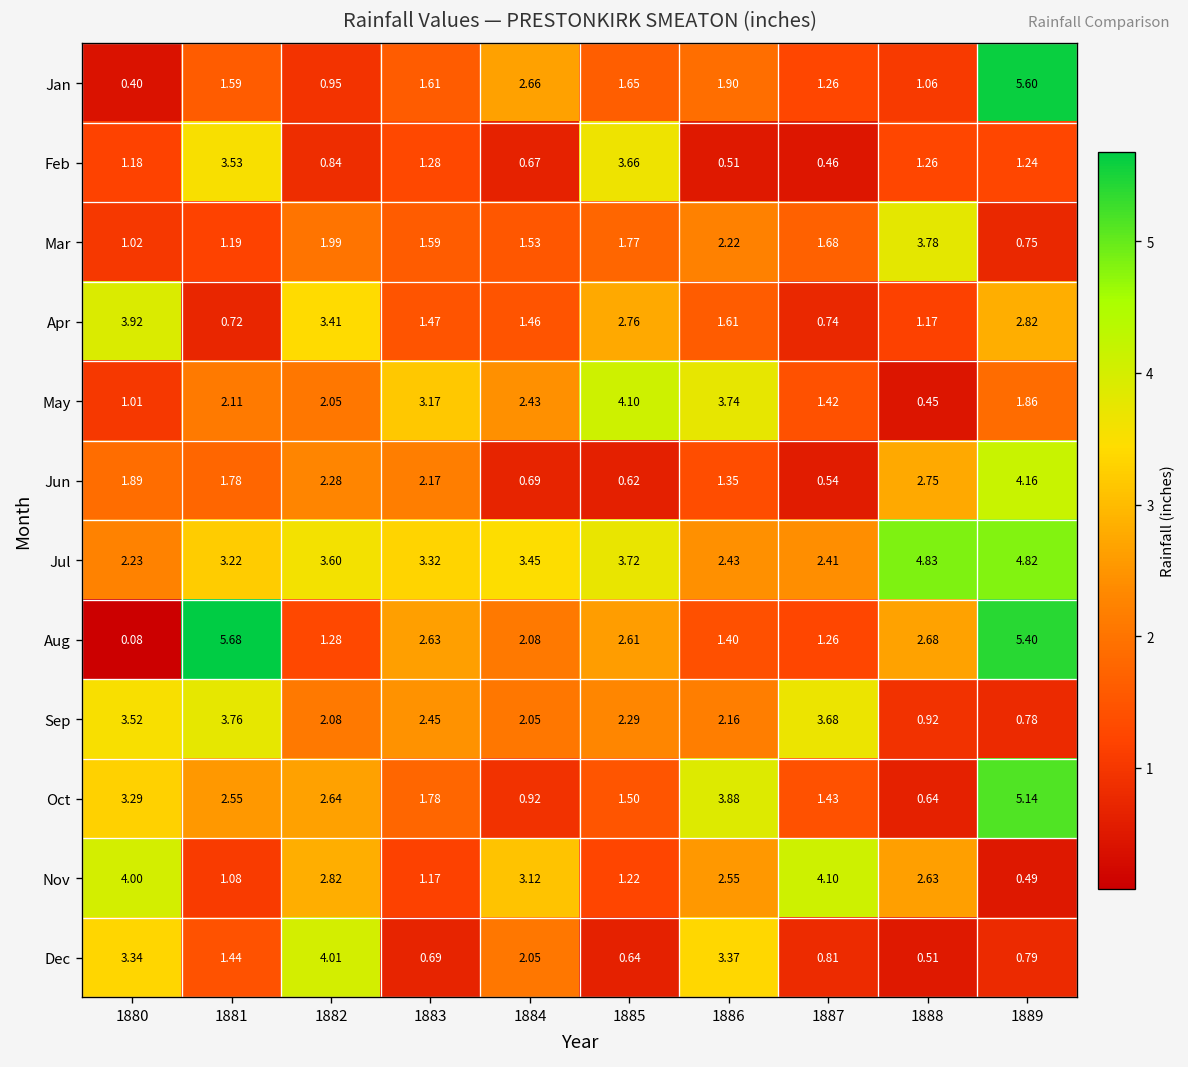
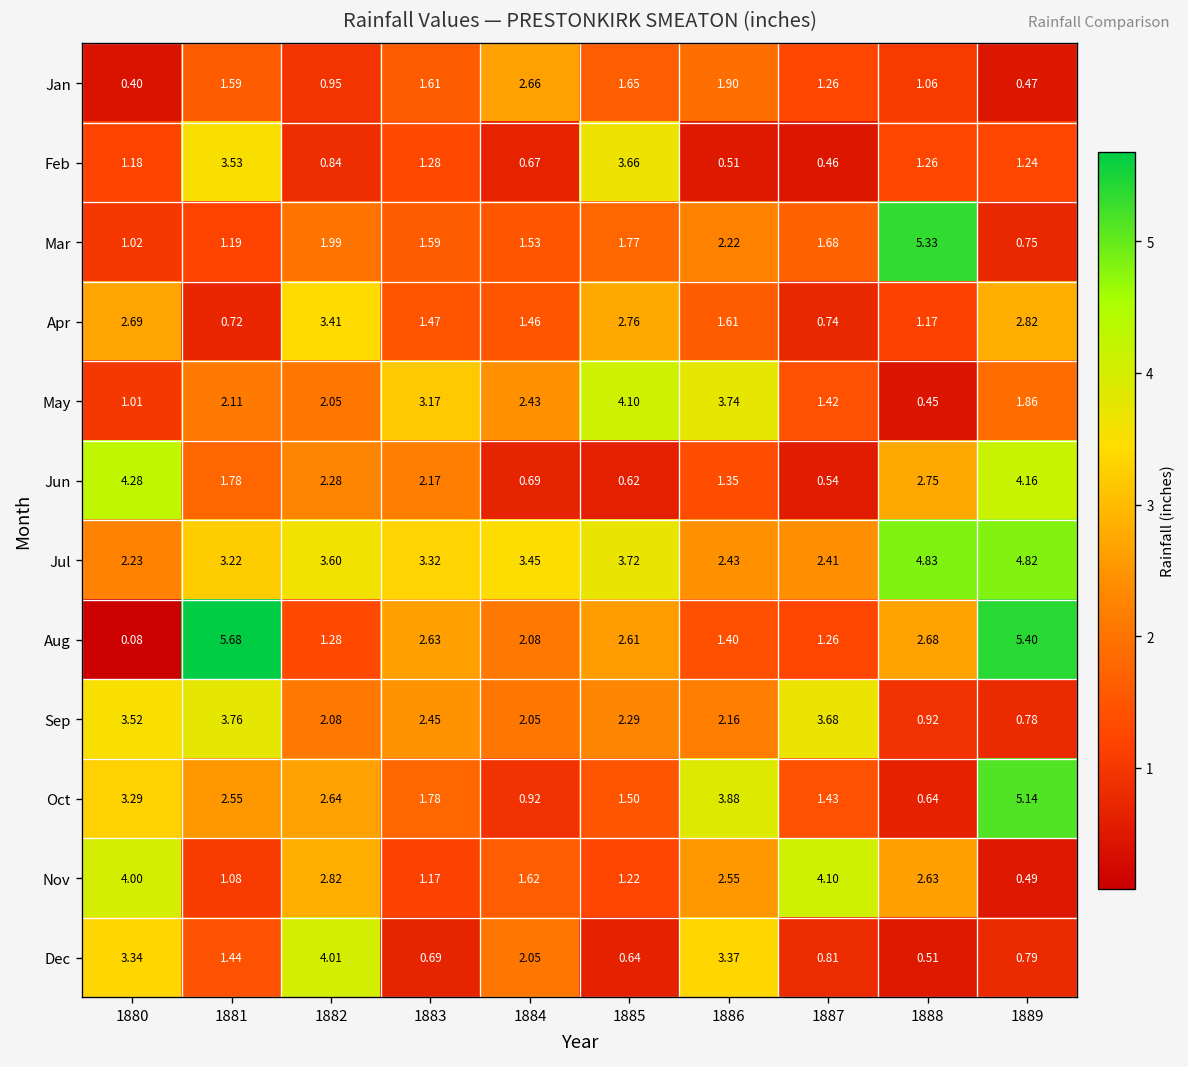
Jan, 1889: 5.60 -> 0.47
Mar, 1888: 3.78 -> 5.33
Apr, 1880: 3.92 -> 2.69
Jun, 1880: 1.89 -> 4.28
Nov, 1884: 3.12 -> 1.62
